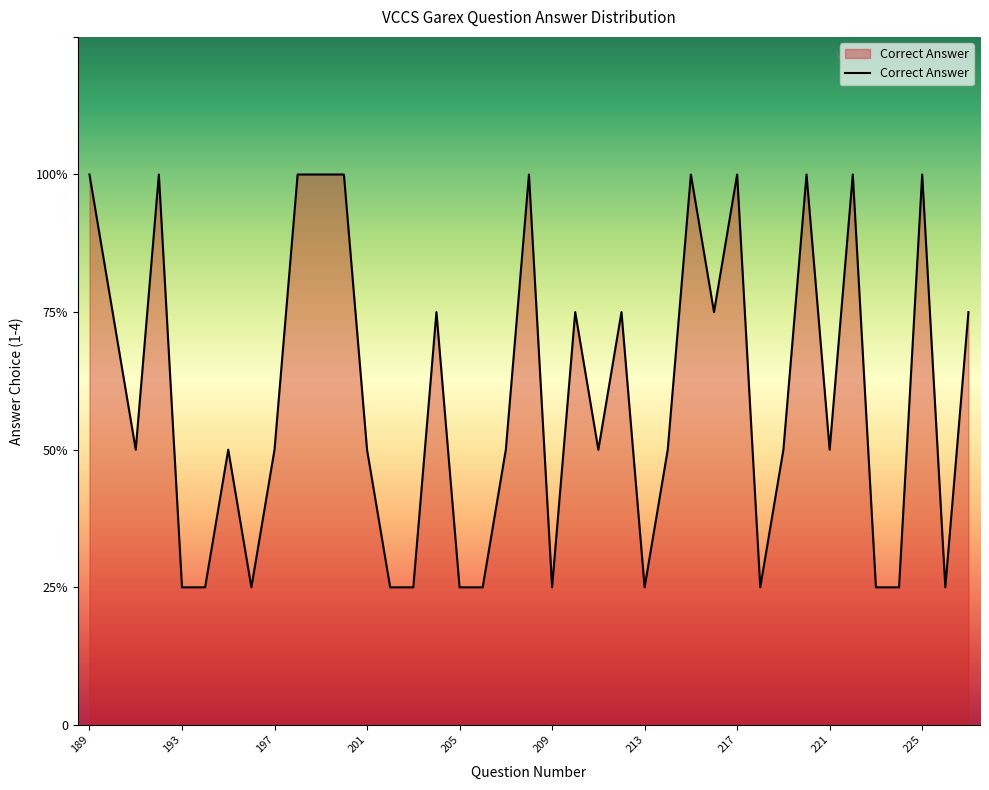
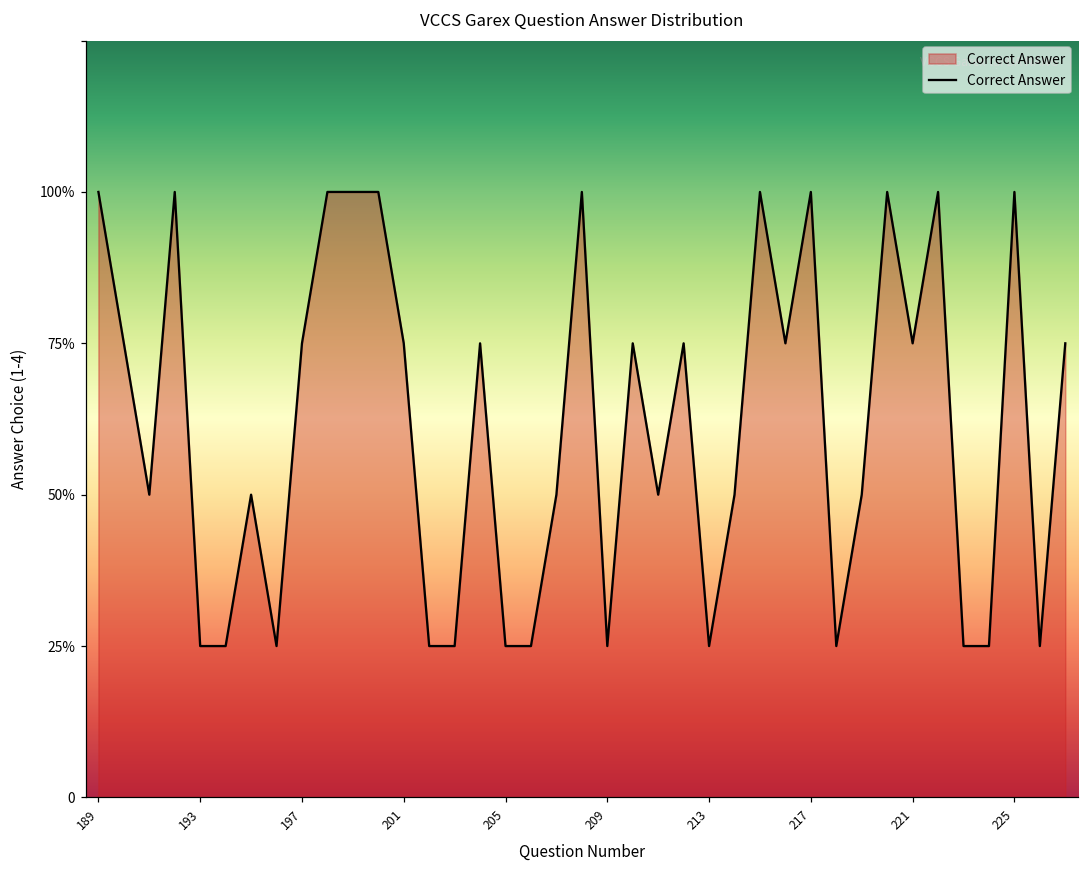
197: 50% -> 75%
201: 50% -> 75%
221: 50% -> 75%
